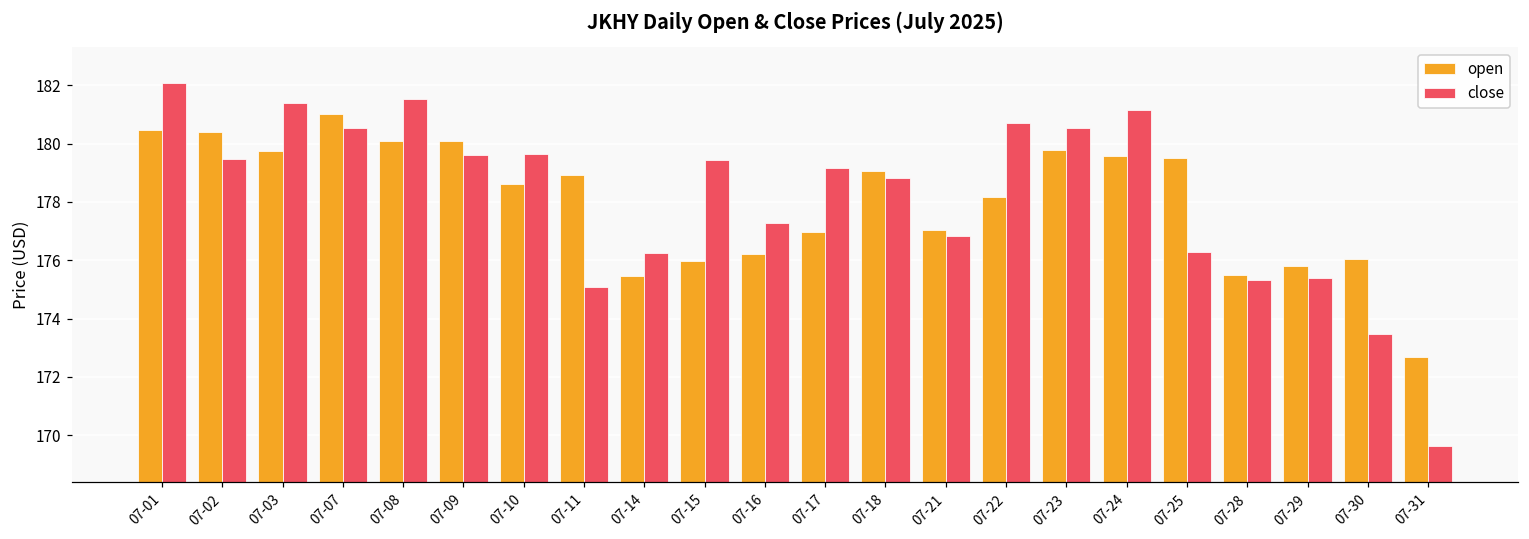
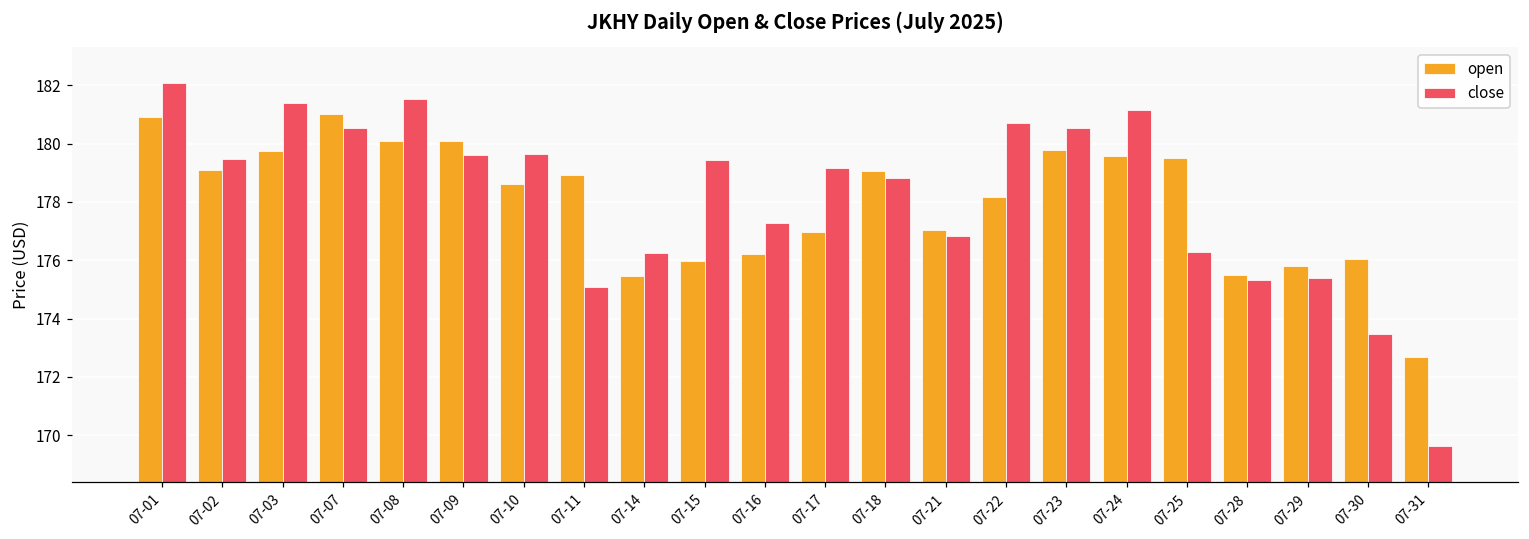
open, 07-01: 180.5 -> 180.9
open, 07-02: 180.4 -> 179.1
